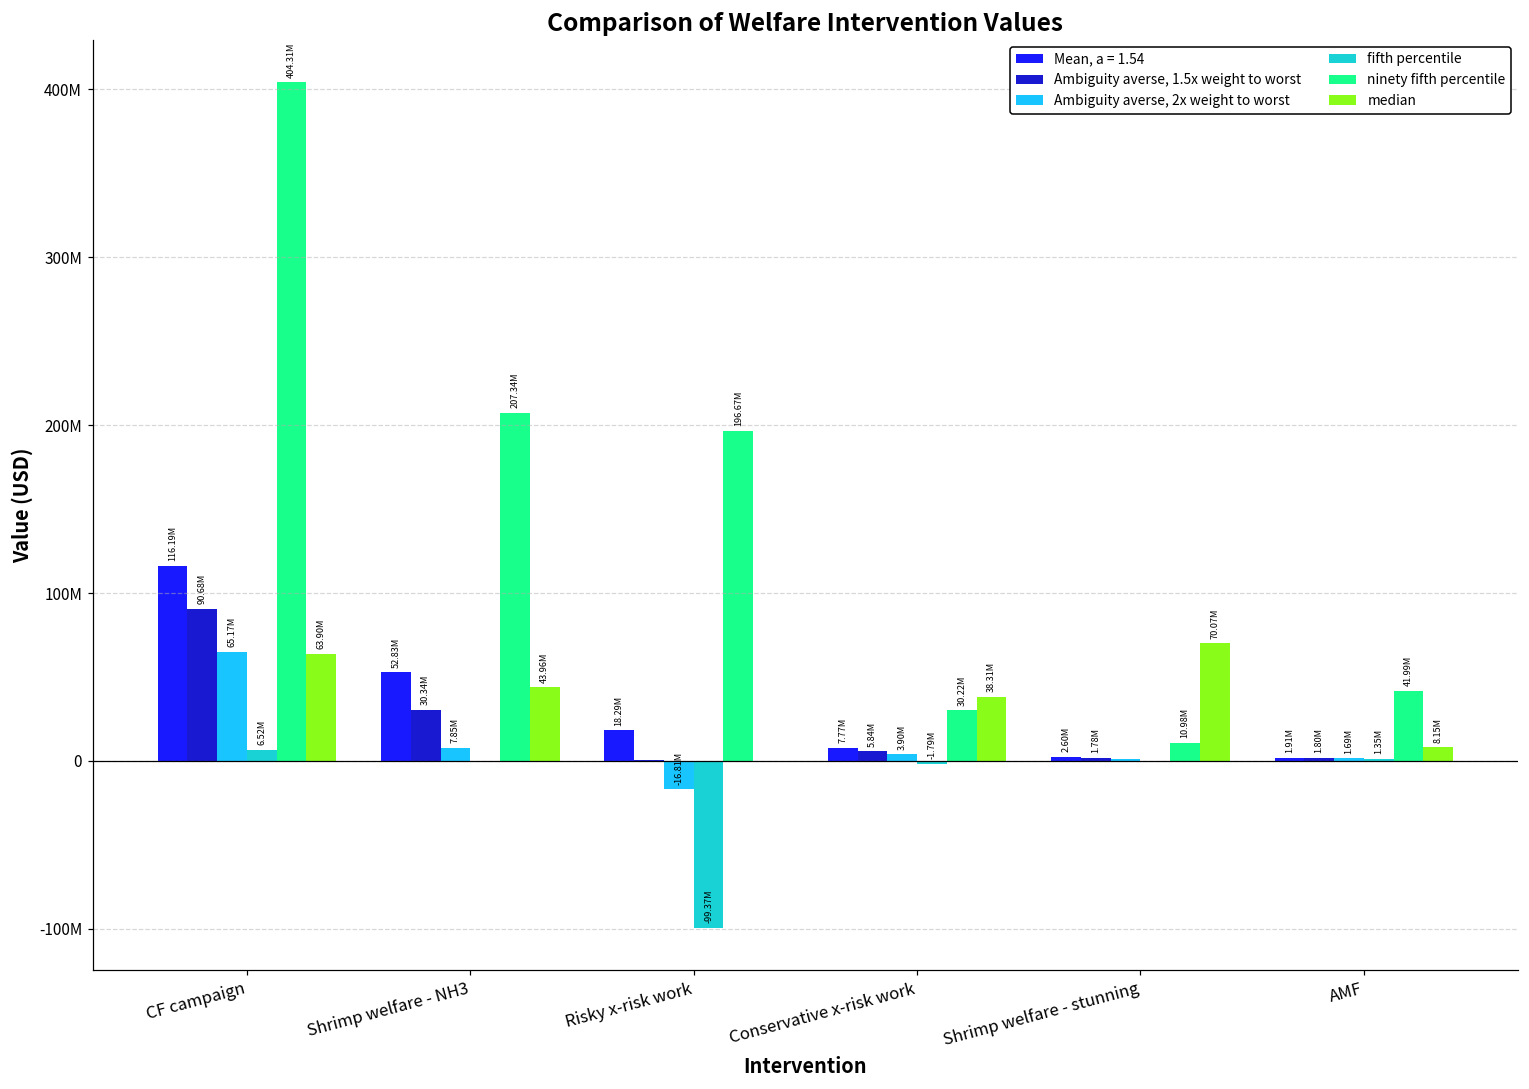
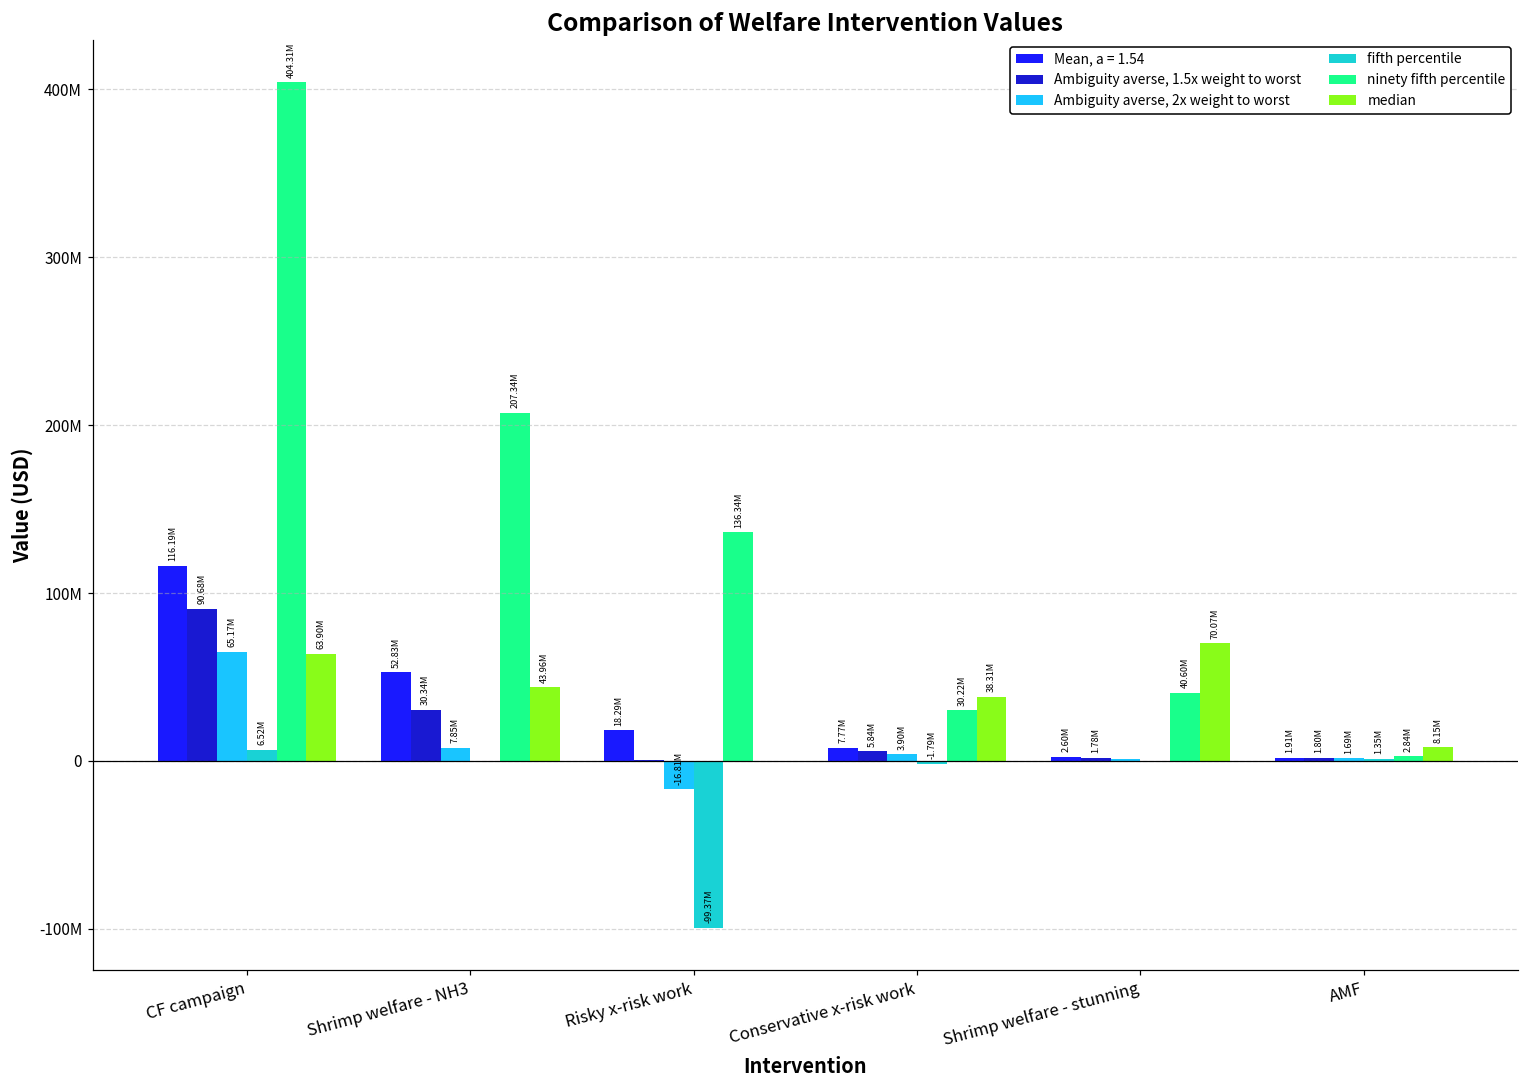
ninety fifth percentile, Risky x-risk work: 196.67M -> 136.34M
ninety fifth percentile, Shrimp welfare - stunning: 10.98M -> 40.60M
ninety fifth percentile, AMF: 41.99M -> 2.84M
